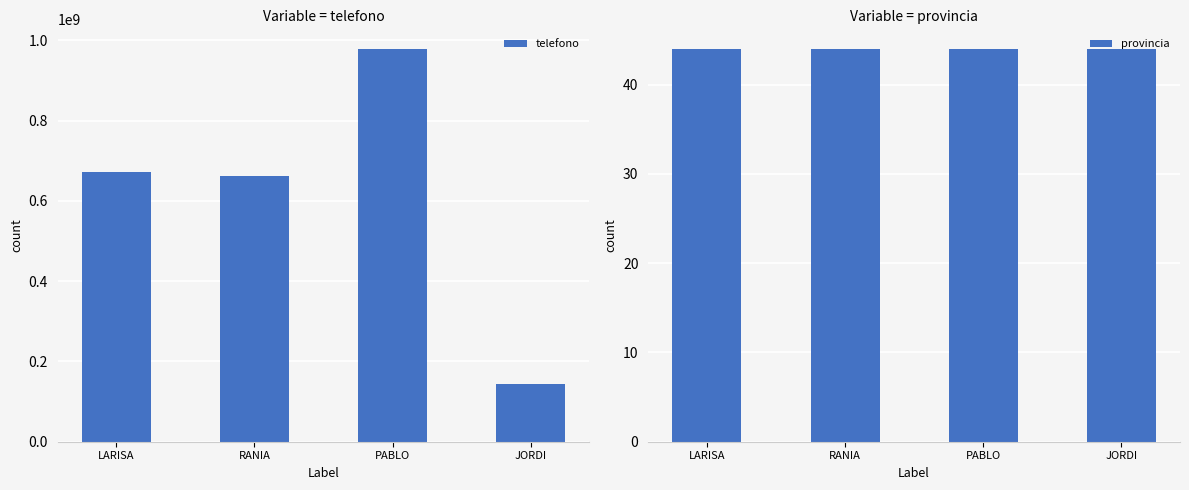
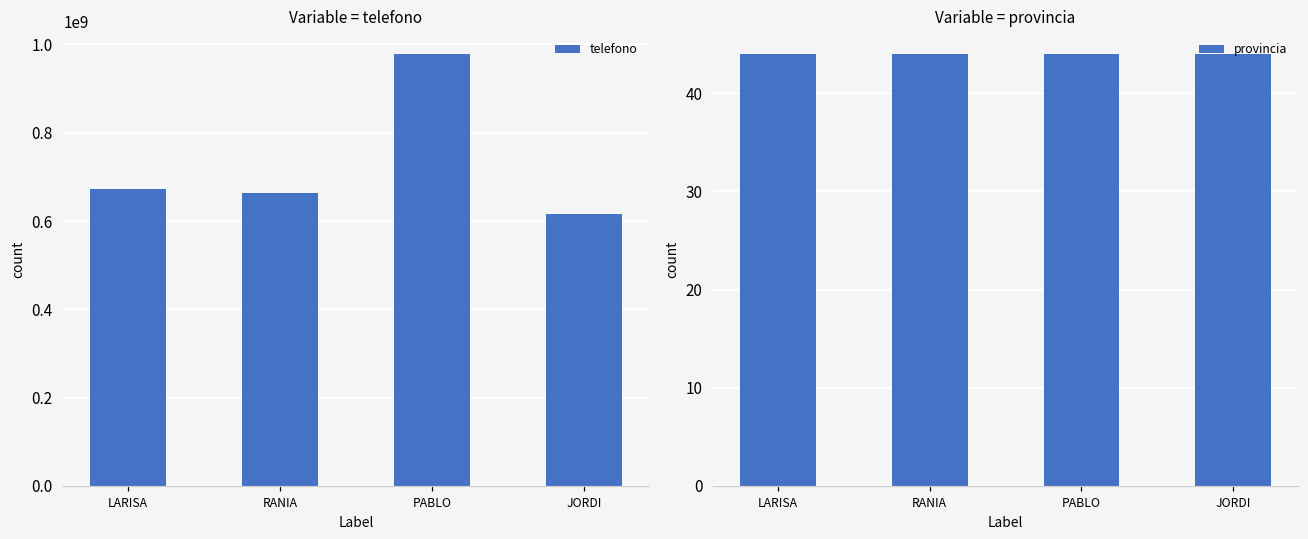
Variable = telefono, JORDI: 140000000 -> 620000000
